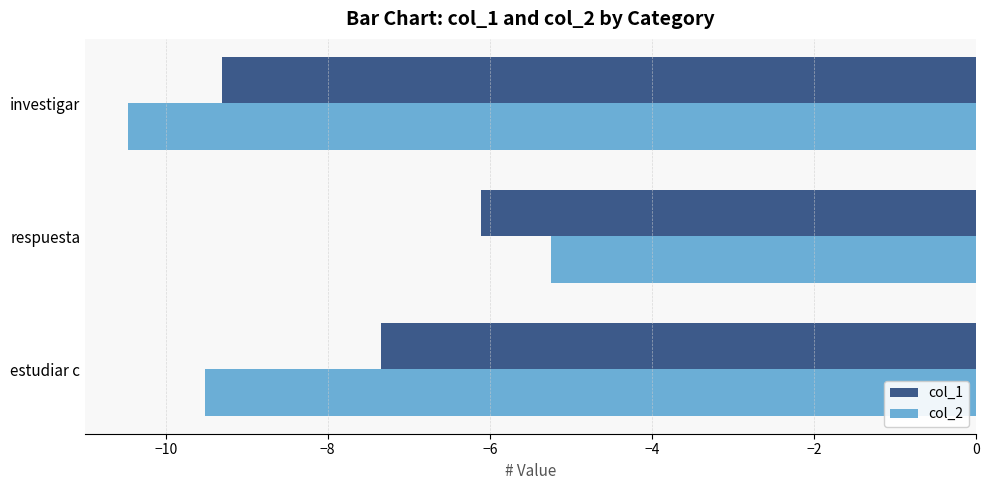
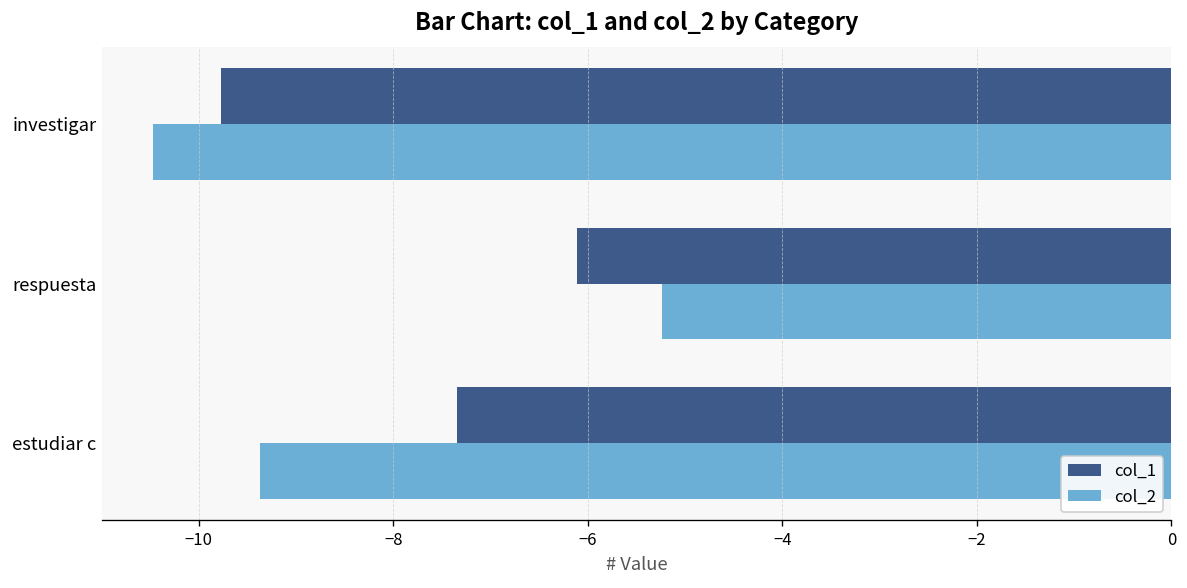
col_1, investigar: -9.3 -> -9.8
col_2, estudiar c: -9.5 -> -9.4
